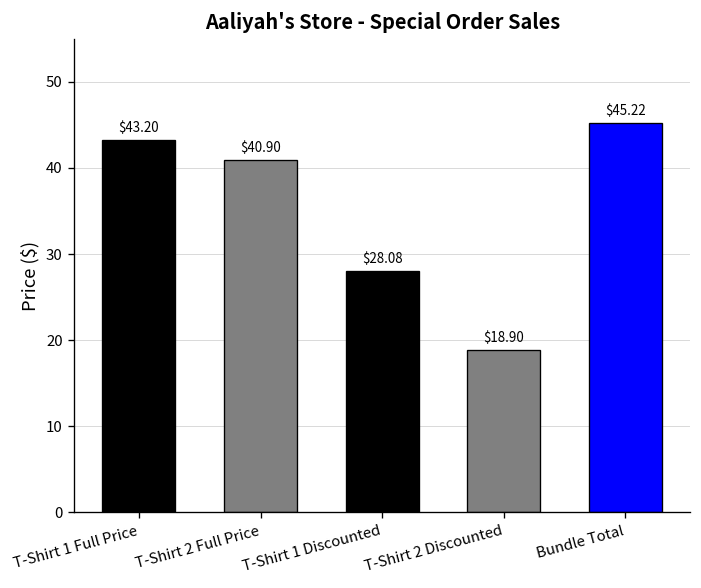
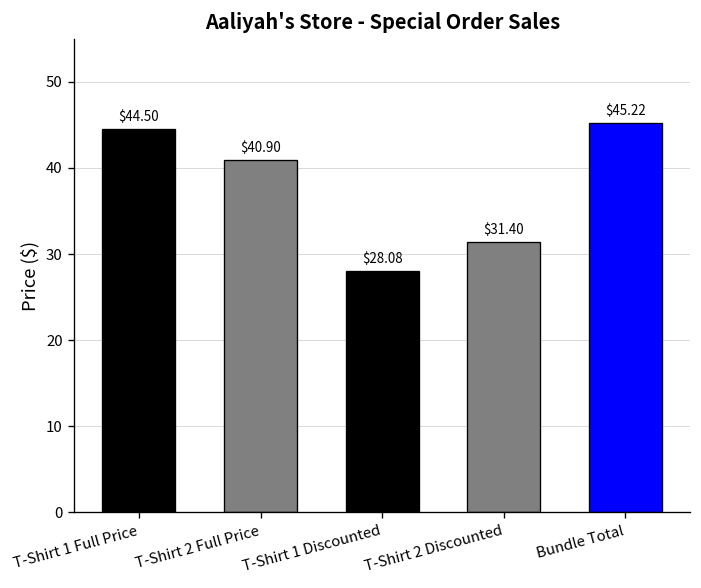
T-Shirt 1 Full Price: $43.20 -> $44.50
T-Shirt 2 Discounted: $18.90 -> $31.40
